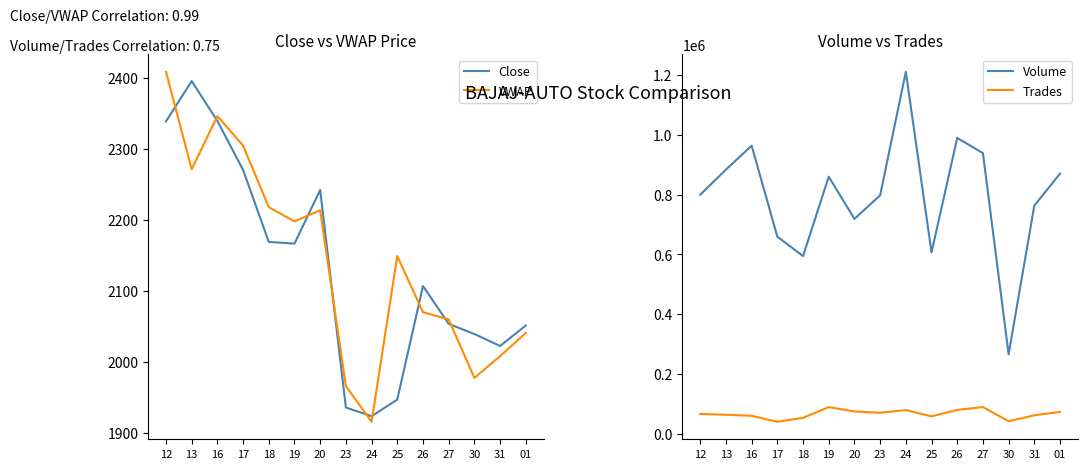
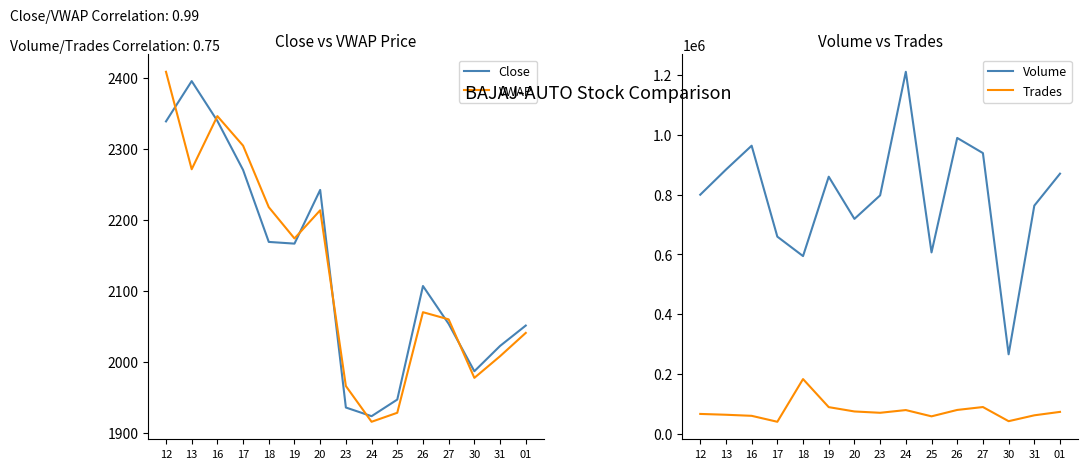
Close vs VWAP Price, VWAP, 19: 2200 -> 2170
Close vs VWAP Price, VWAP, 25: 2150 -> 1930
Close vs VWAP Price, Close, 30: 2040 -> 1990
Volume vs Trades, Trades, 18: 50000 -> 180000
